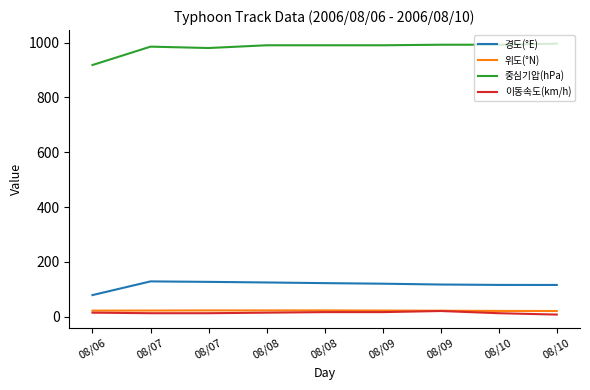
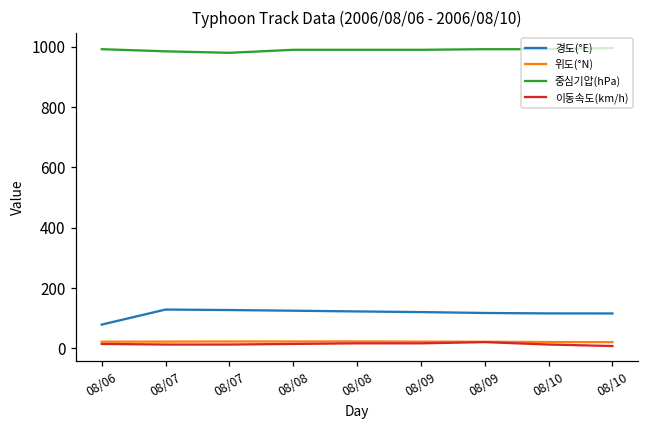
중심기압(hPa), 08/06: 920 -> 990
